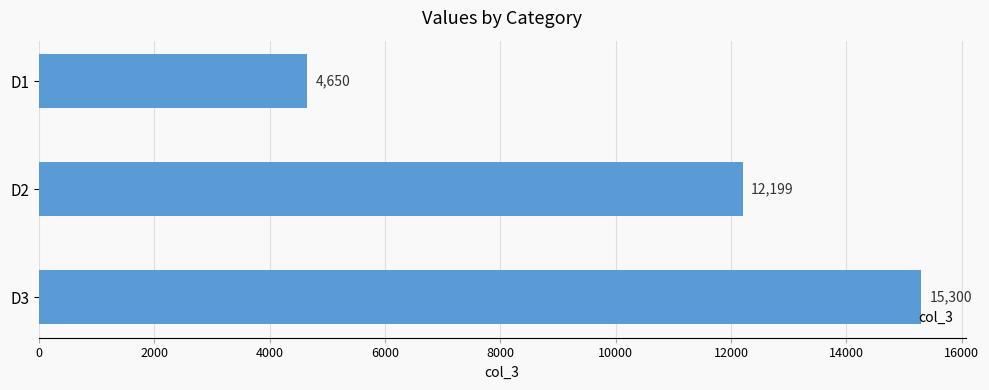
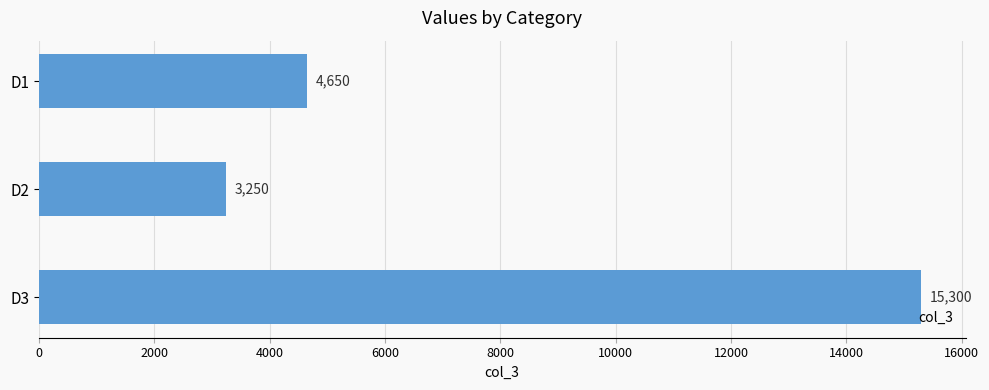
D2: 12,199 -> 3,250
